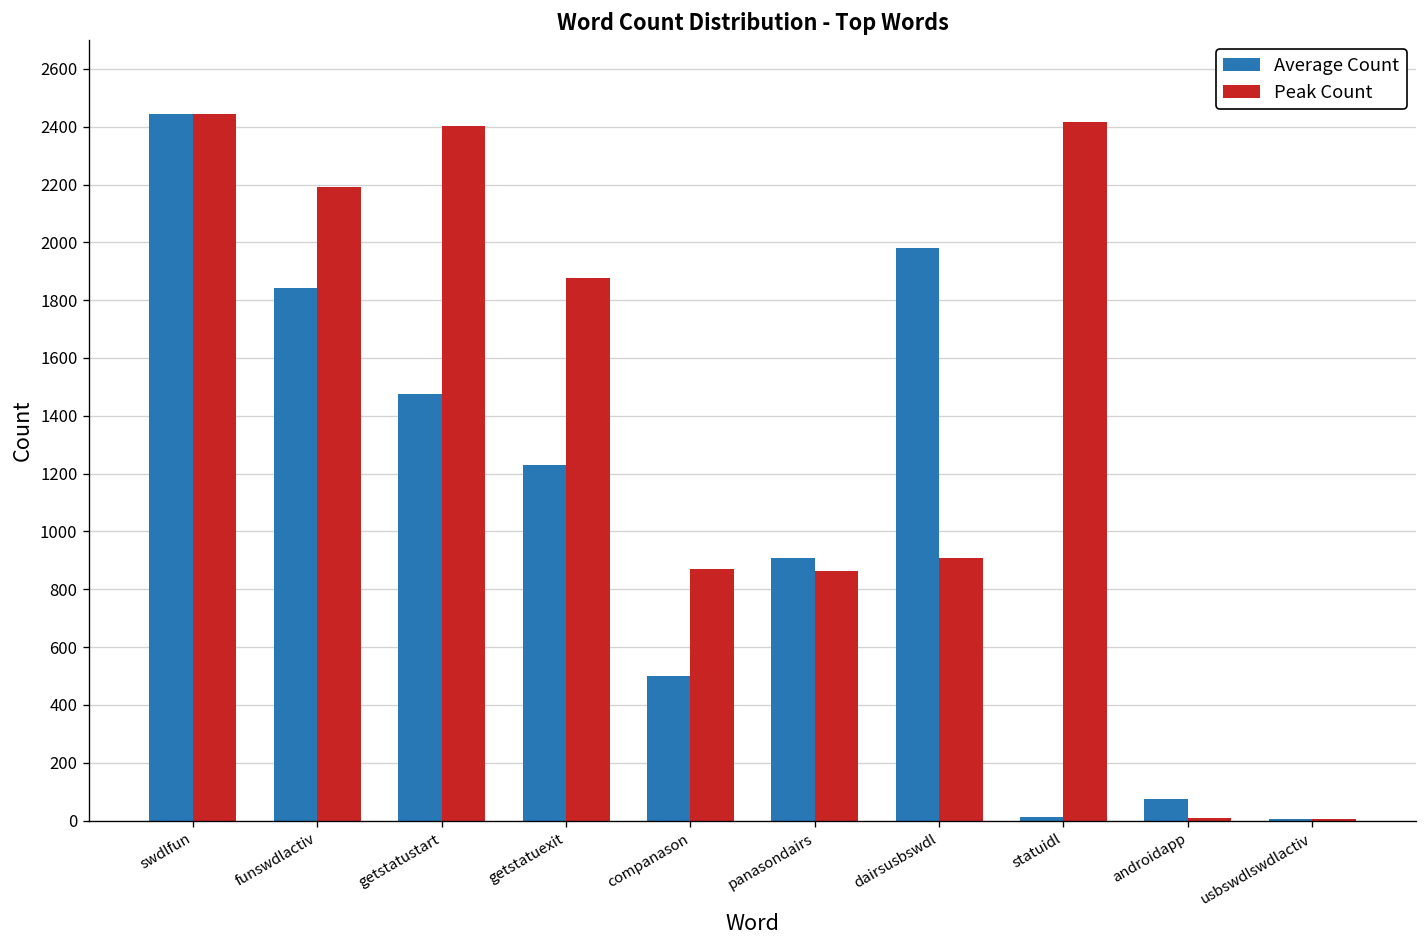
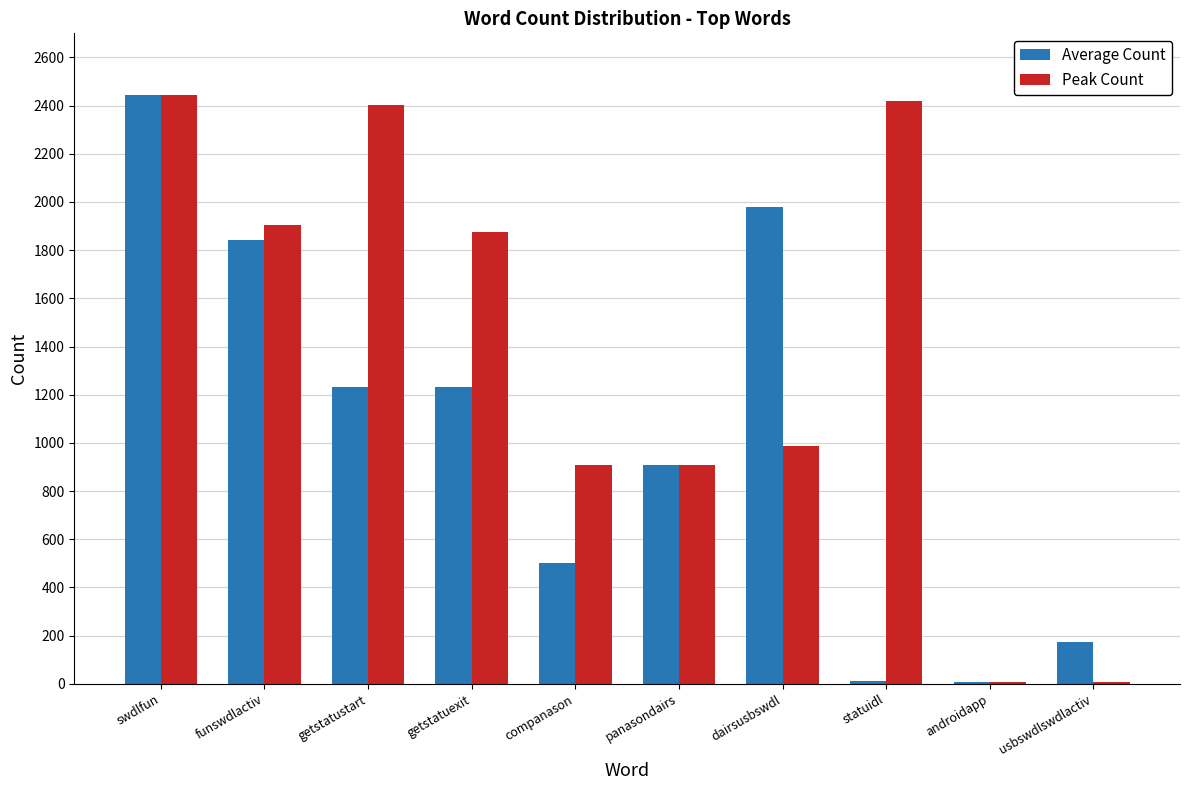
Peak Count, funswdlactiv: 2190 -> 1910
Average Count, getstatustart: 1480 -> 1230
Peak Count, companason: 870 -> 910
Peak Count, panasondairs: 860 -> 910
Peak Count, dairsusbswdl: 910 -> 990
Average Count, androidapp: 80 -> 10
Average Count, usbswdlswdlactiv: 10 -> 170
